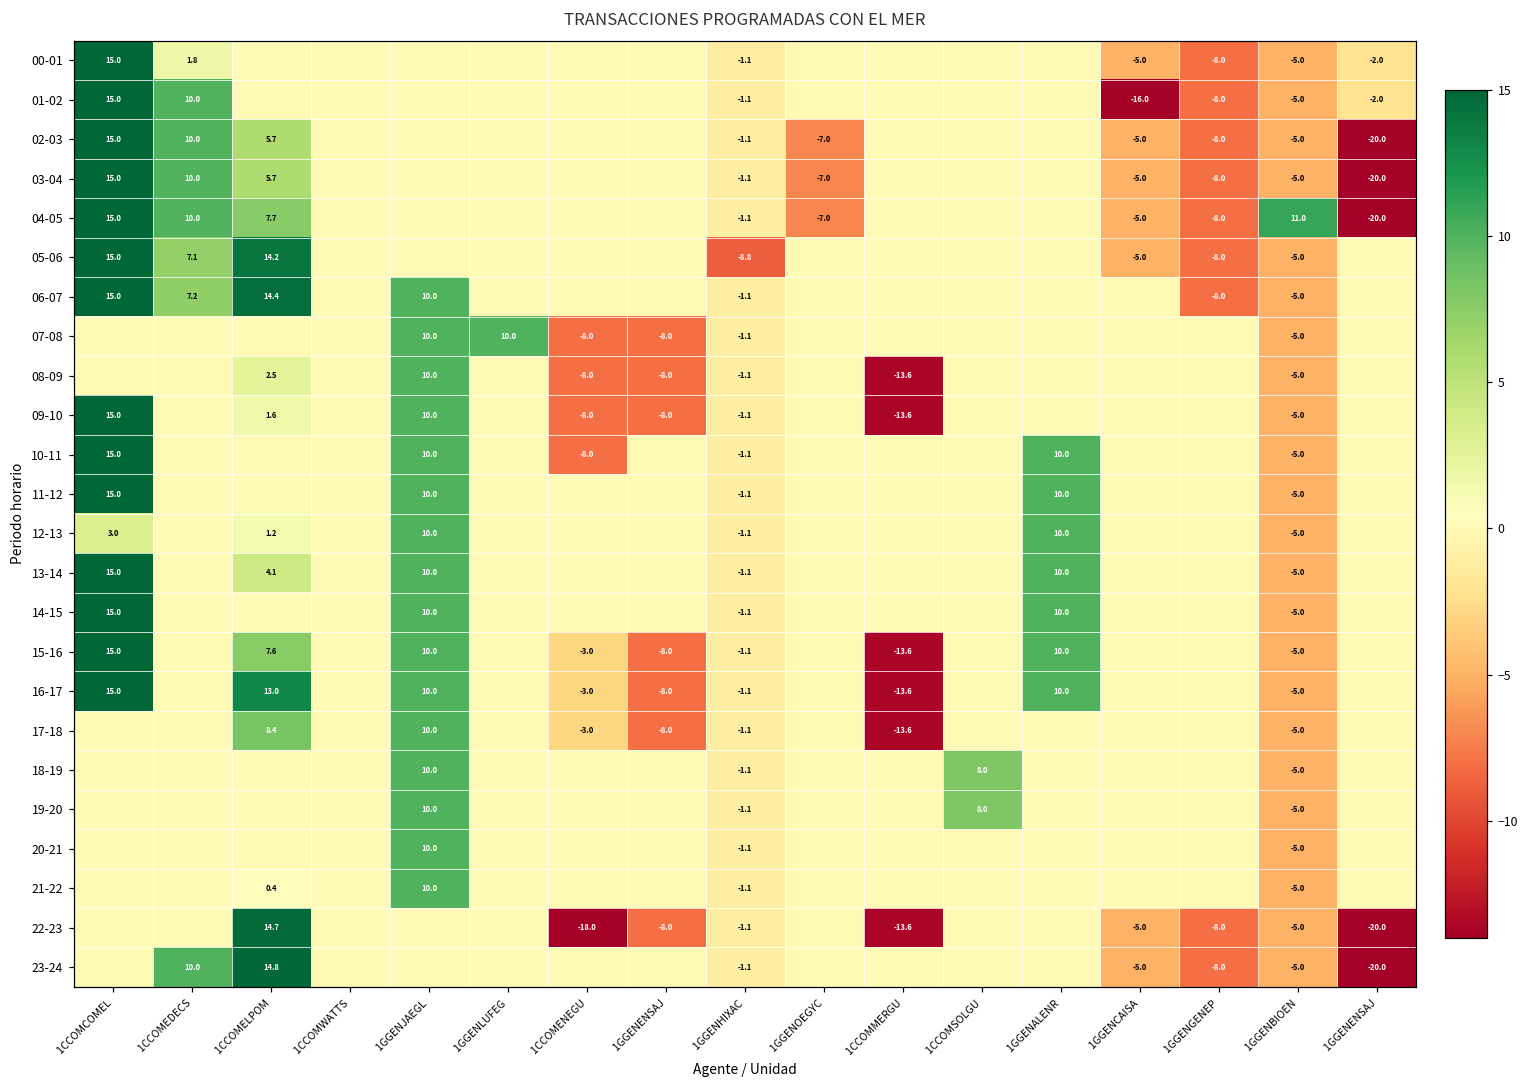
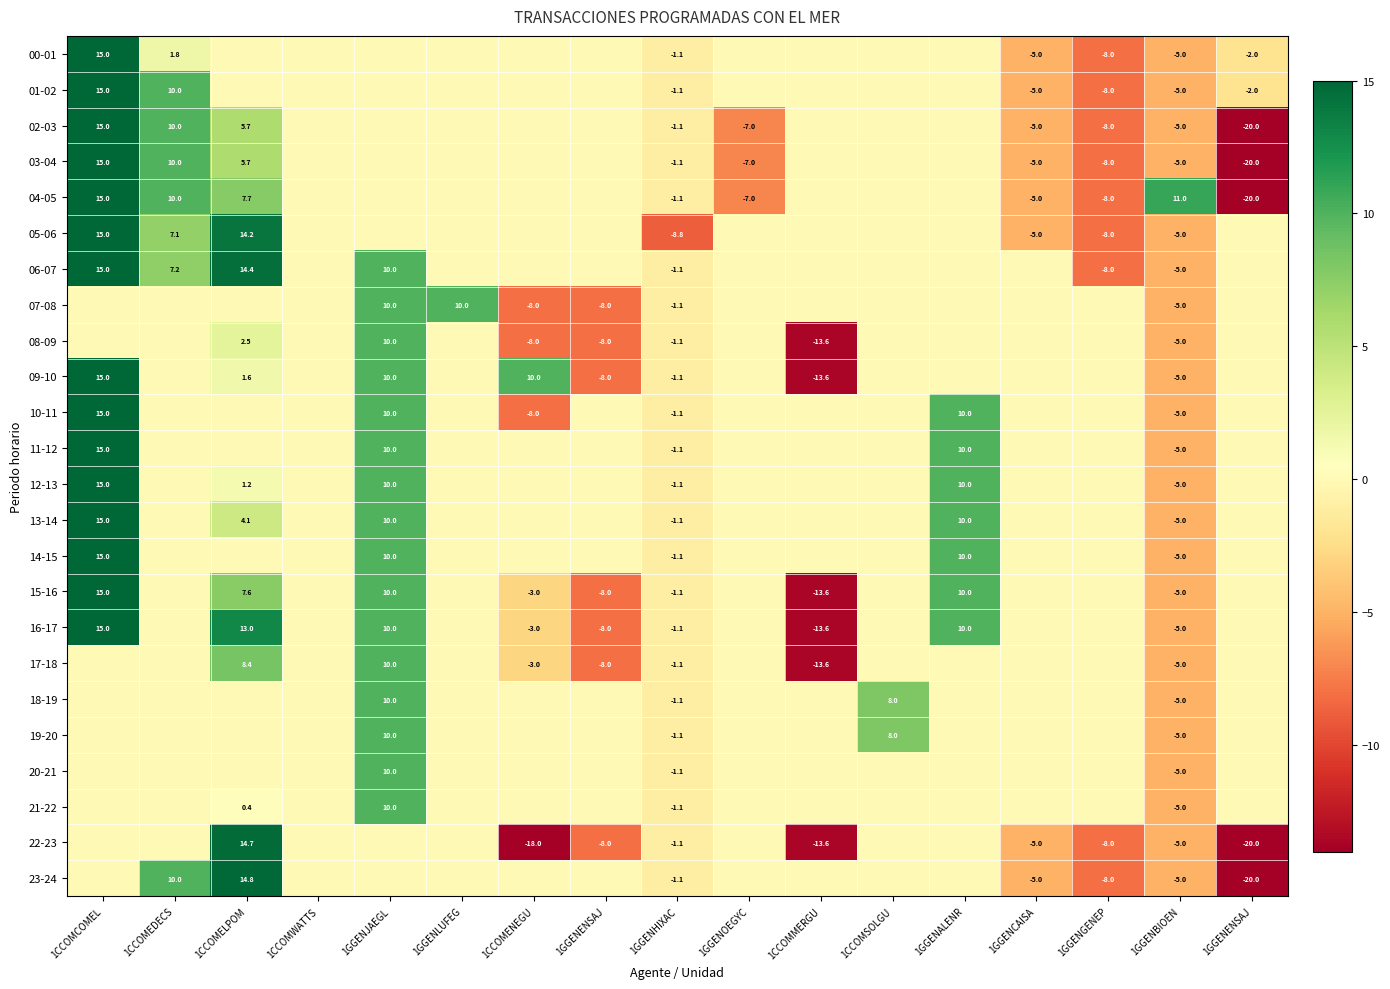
01-02, 1GGENCAISA: -16.0 -> -5.0
09-10, 1CCOMENEGU: -8.0 -> 10.0
12-13, 1CCOMCOMEL: 3.0 -> 15.0
